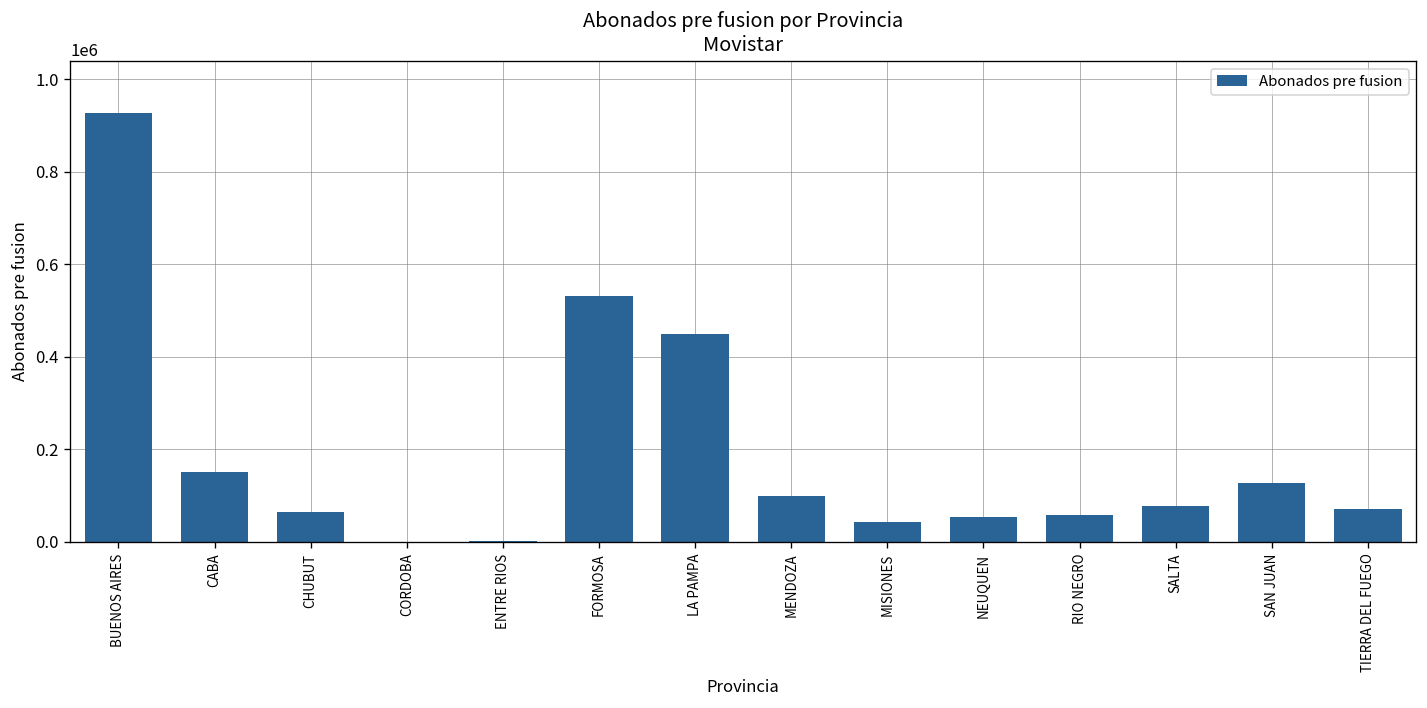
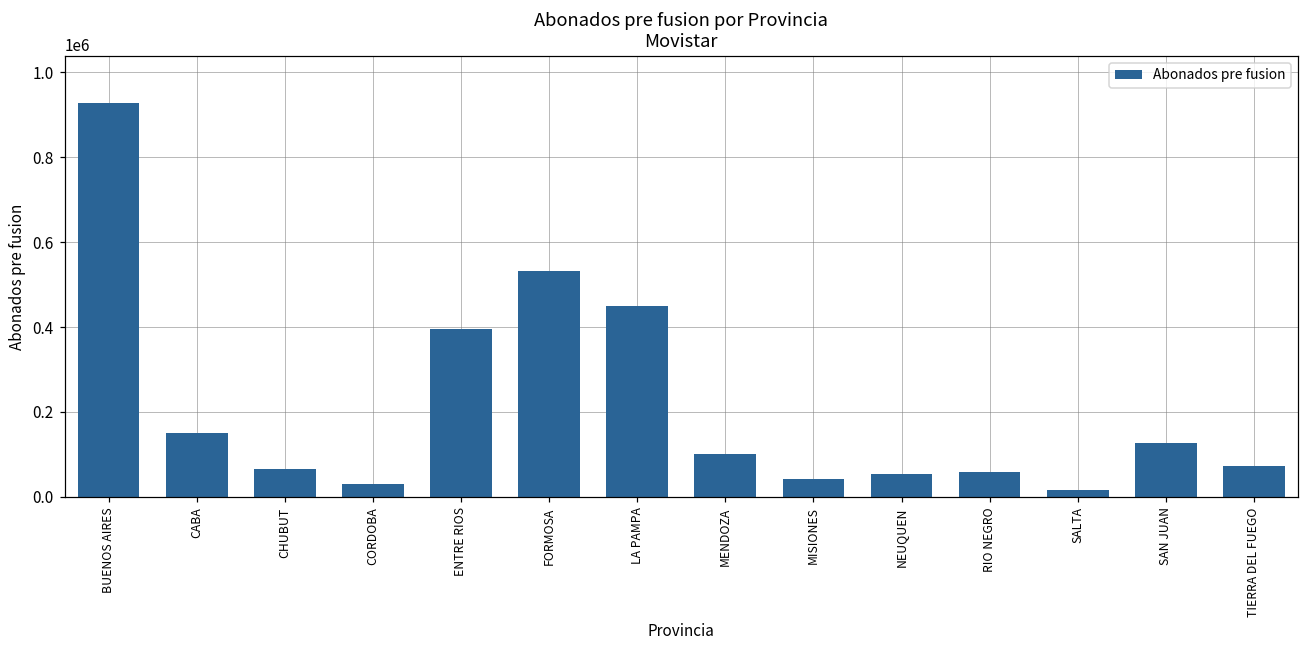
CORDOBA: 0 -> 30000
ENTRE RIOS: 0 -> 390000
SALTA: 80000 -> 20000
